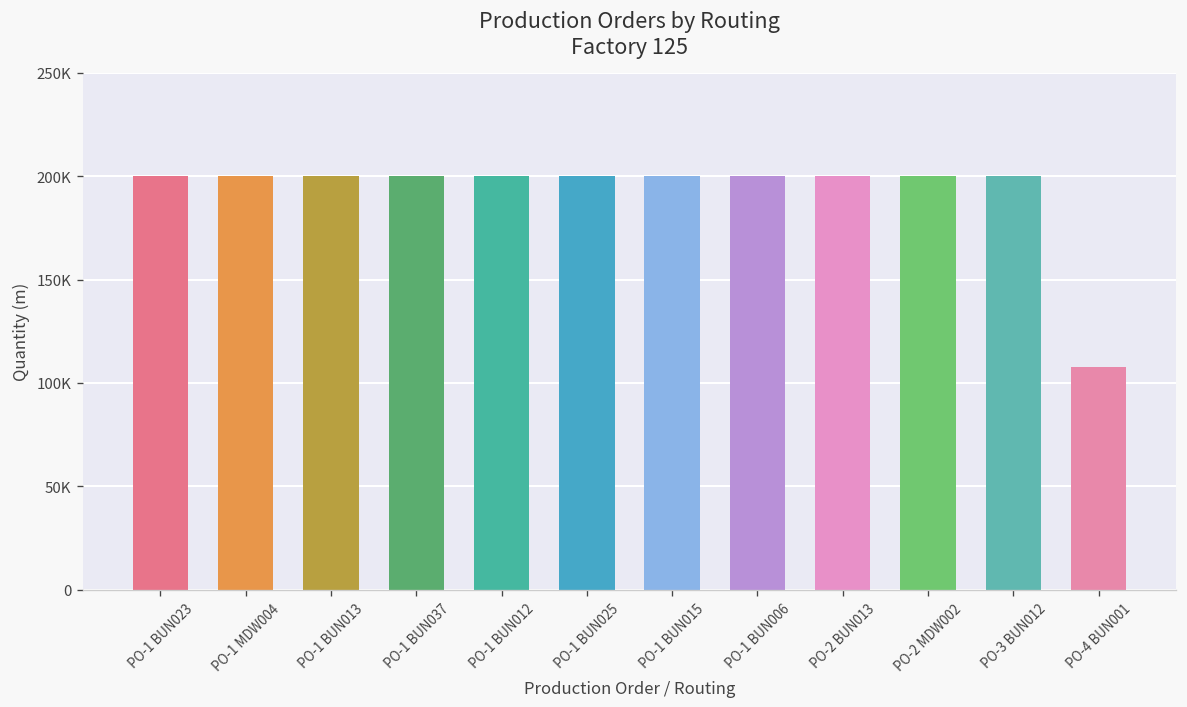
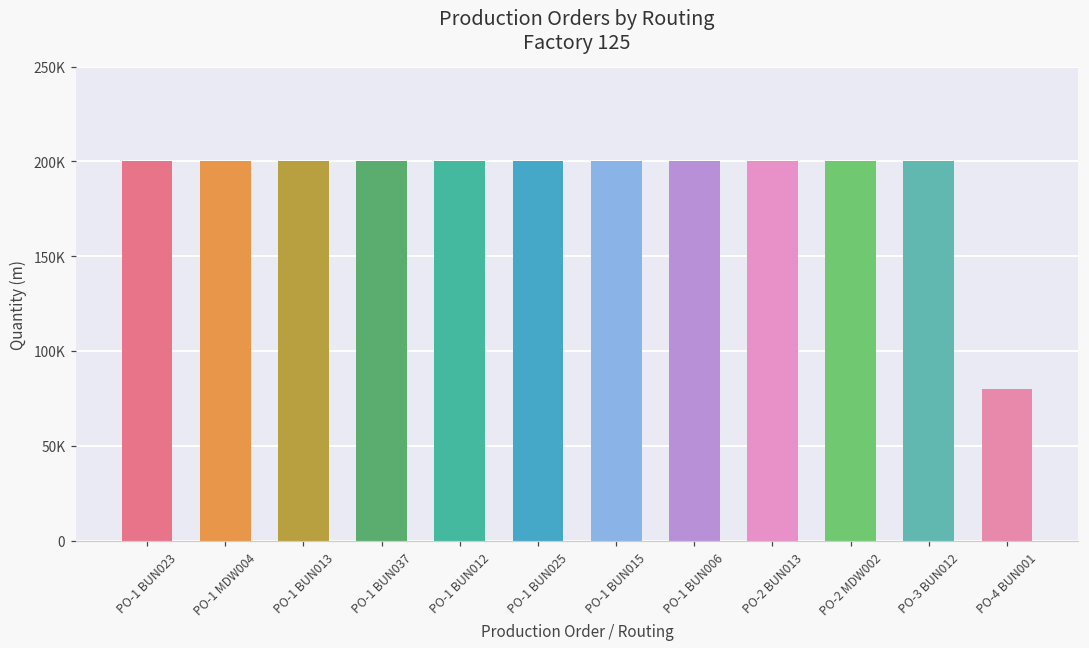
PO-4 BUN001: 108000 -> 80000
